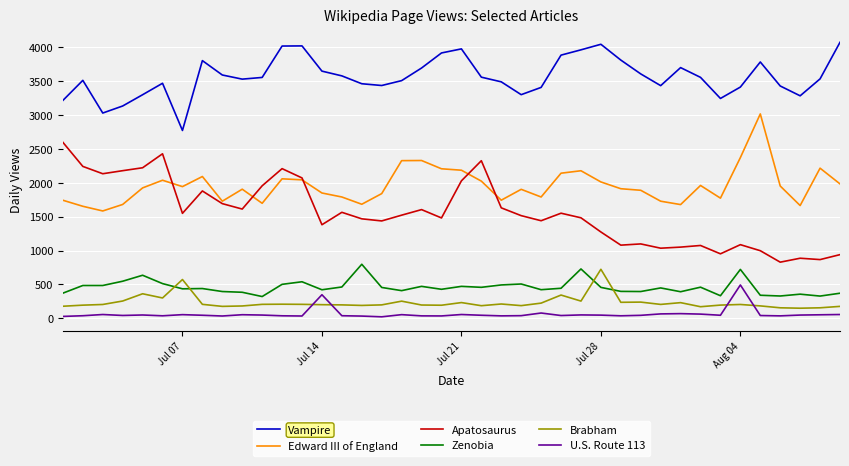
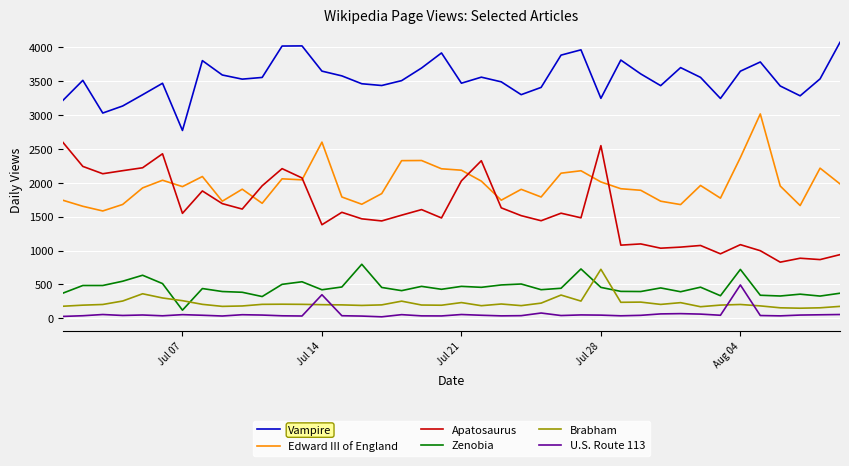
Zenobia, Jul 07: 400 -> 100
Brabham, Jul 07: 600 -> 300
Edward III of England, Jul 14: 1800 -> 2600
Vampire, Jul 21: 4000 -> 3500
Vampire, Jul 28: 4000 -> 3200
Apatosaurus, Jul 28: 1300 -> 2500
Vampire, Aug 04: 3400 -> 3600
